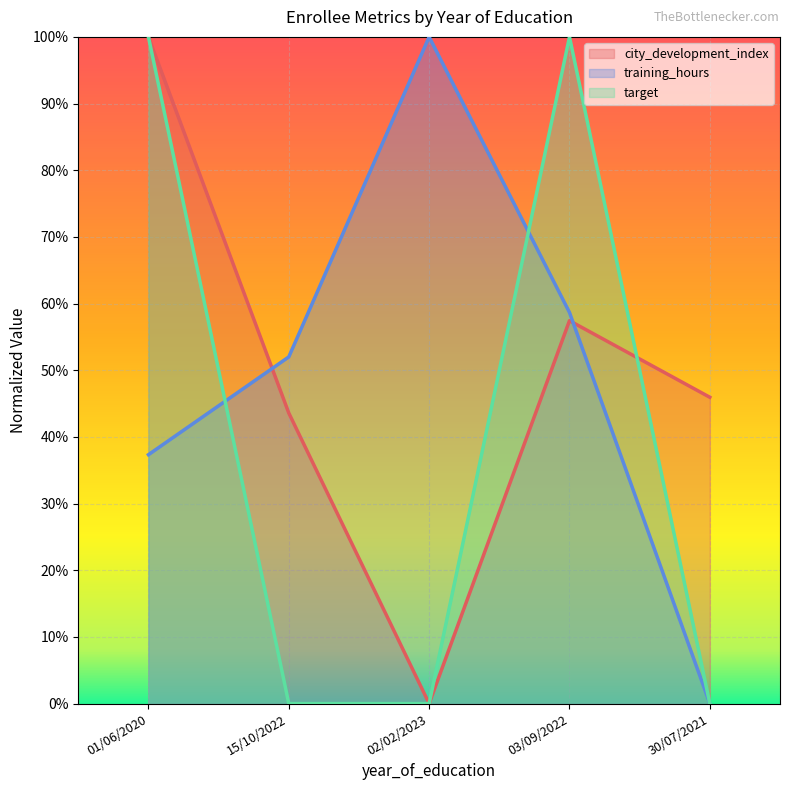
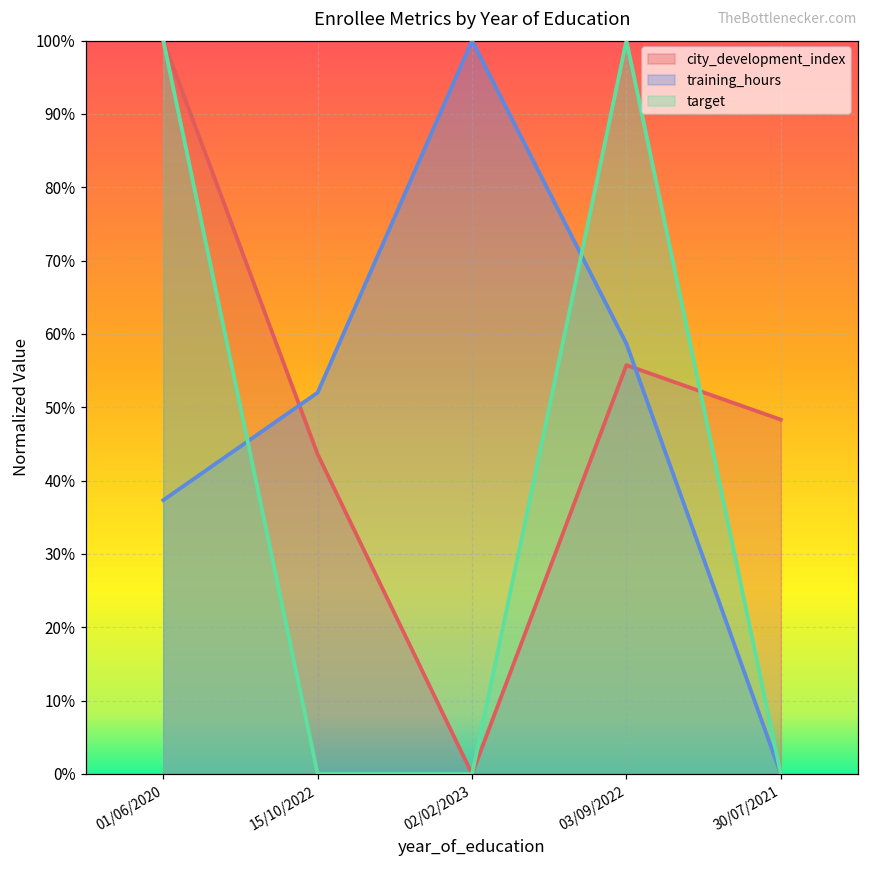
city_development_index, 03/09/2022: 57% -> 56%
city_development_index, 30/07/2021: 46% -> 48%
